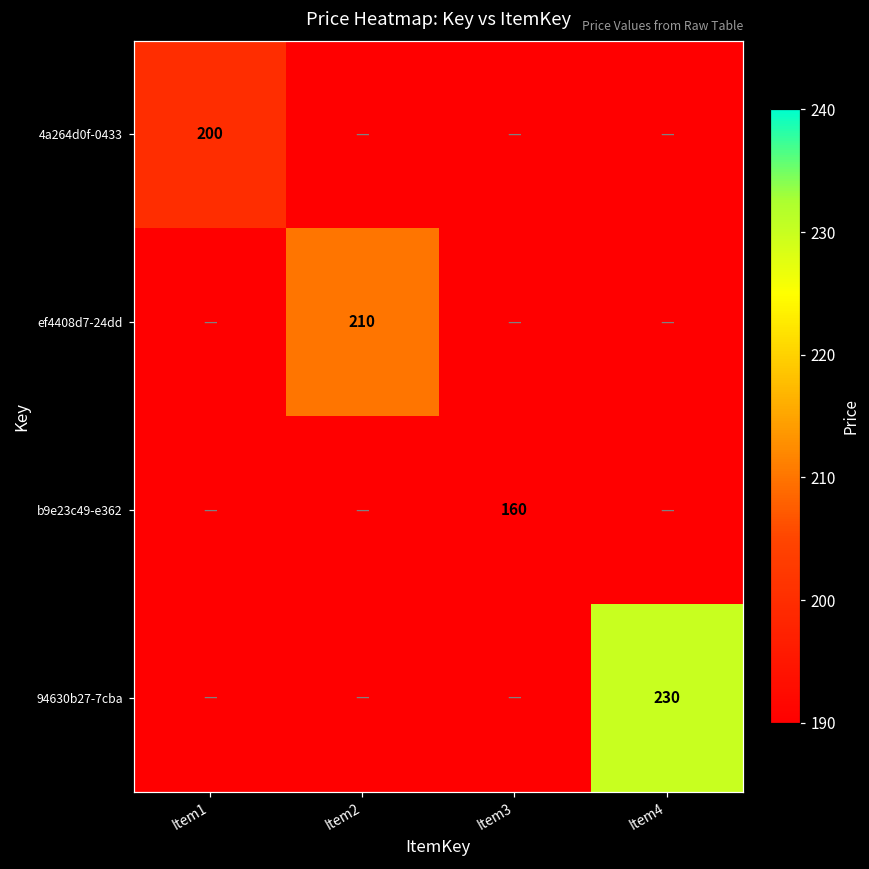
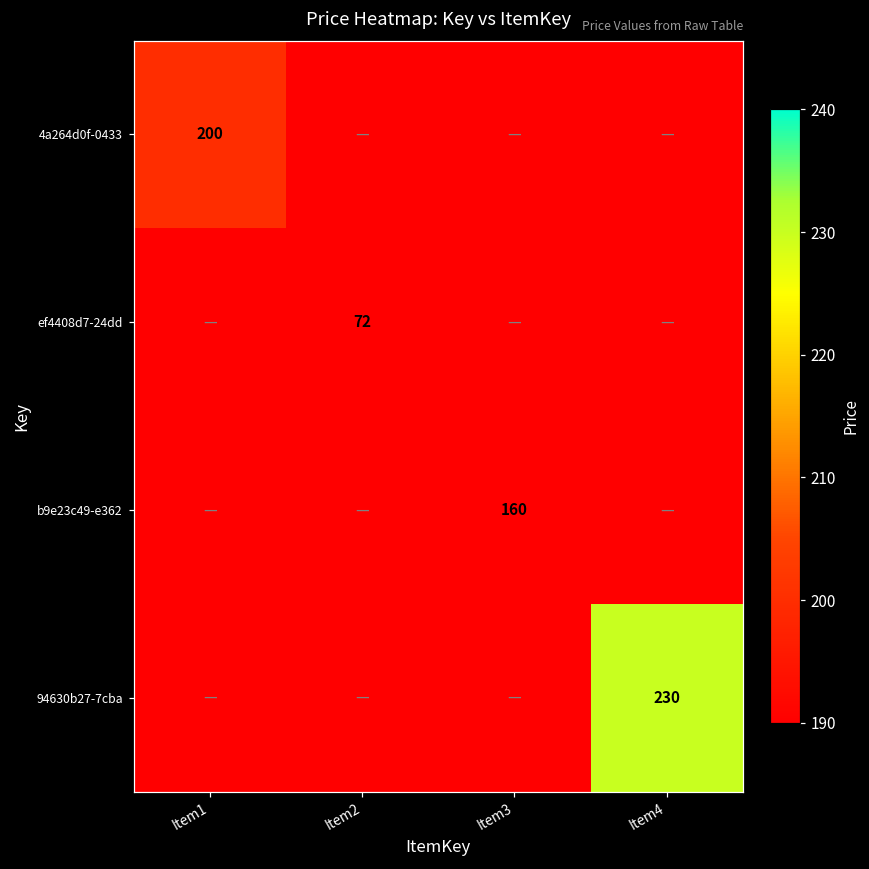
ef4408d7-24dd, Item2: 210 -> 72
